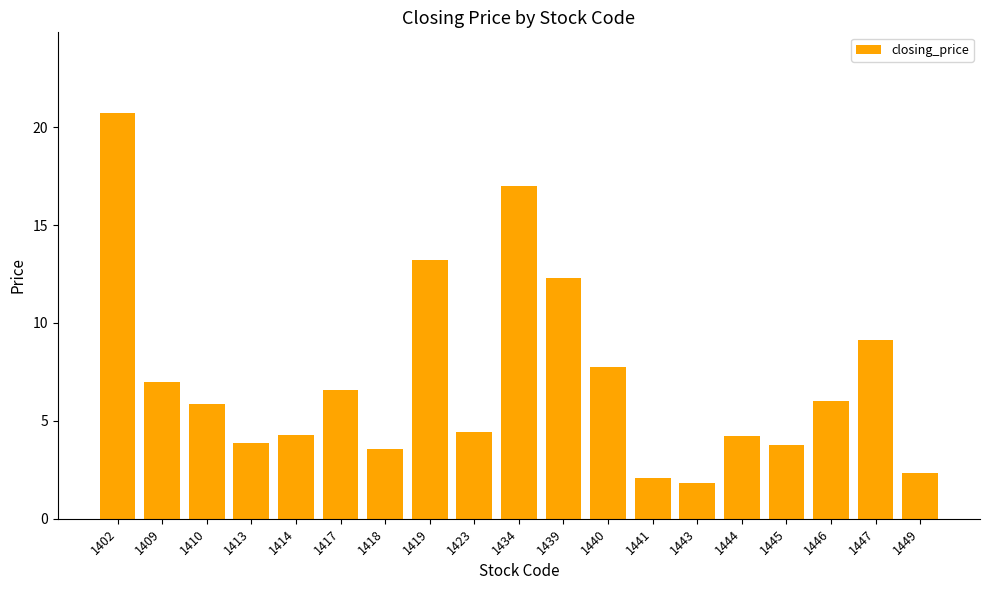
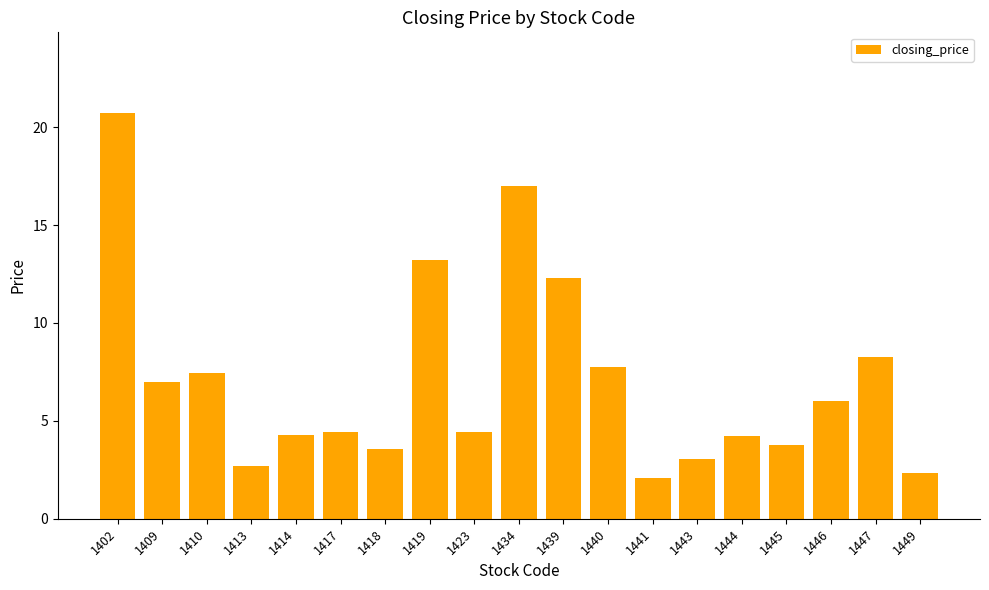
1410: 5.8 -> 7.5
1413: 3.9 -> 2.7
1417: 6.6 -> 4.4
1443: 1.8 -> 3.1
1447: 9.1 -> 8.3
